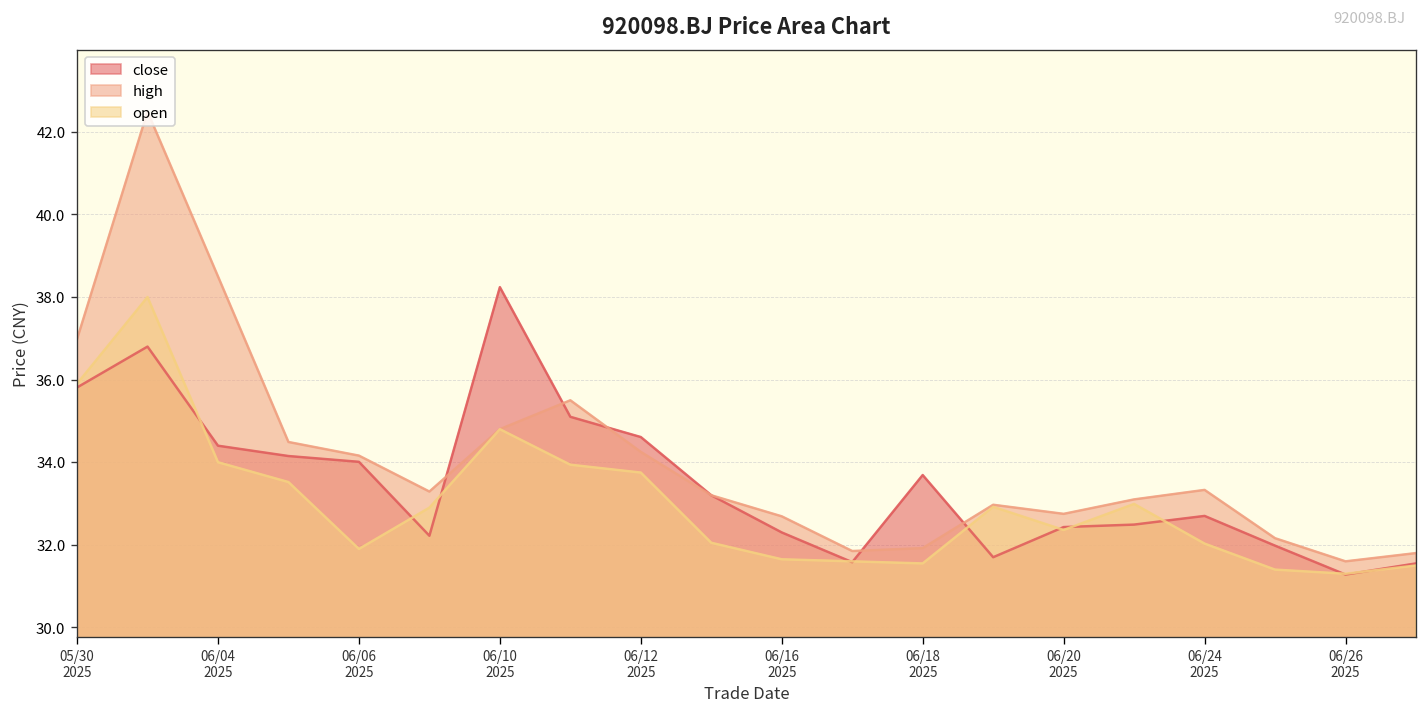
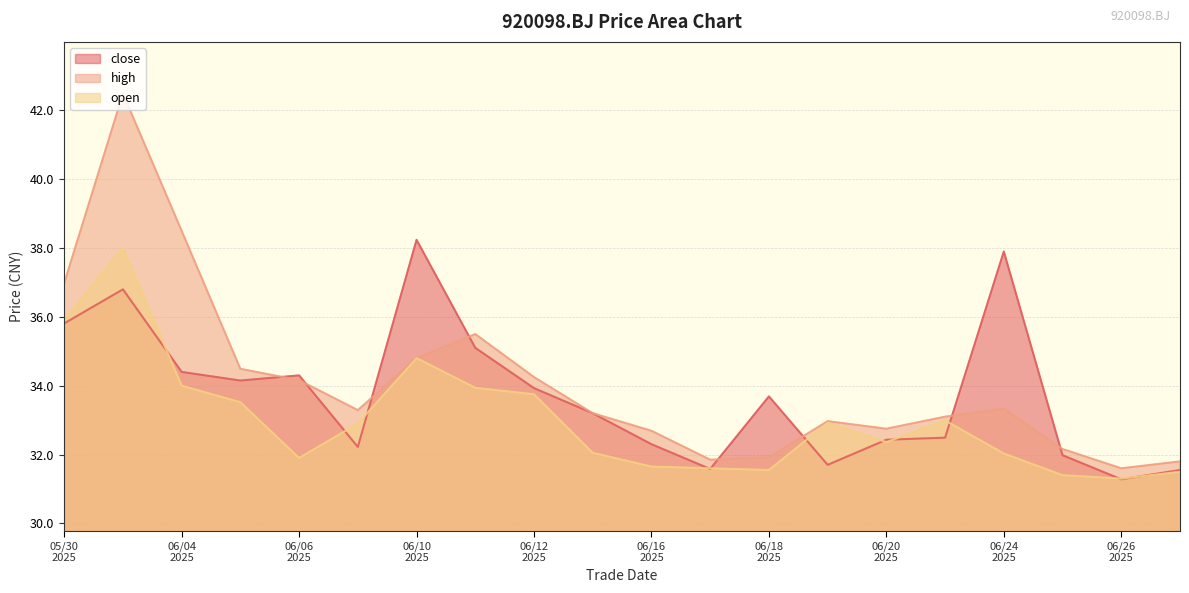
close, 06/06 2025: 34.0 -> 34.3
close, 06/12 2025: 34.6 -> 33.9
close, 06/24 2025: 32.7 -> 37.9
